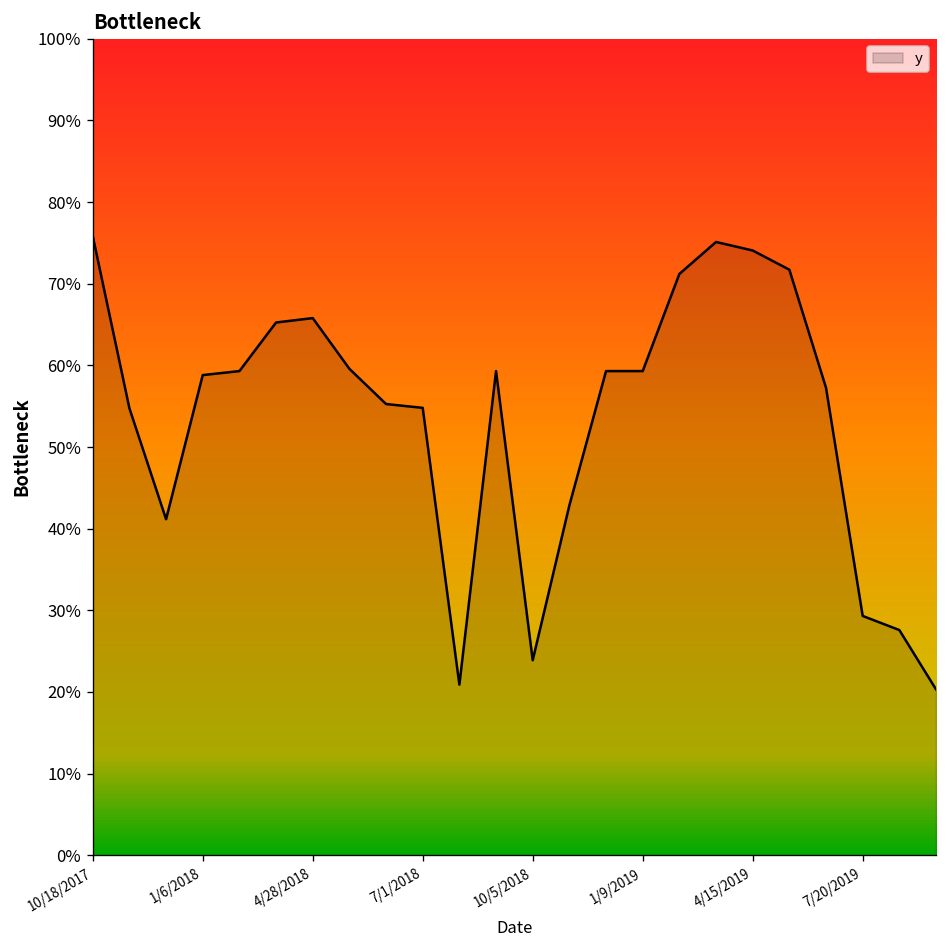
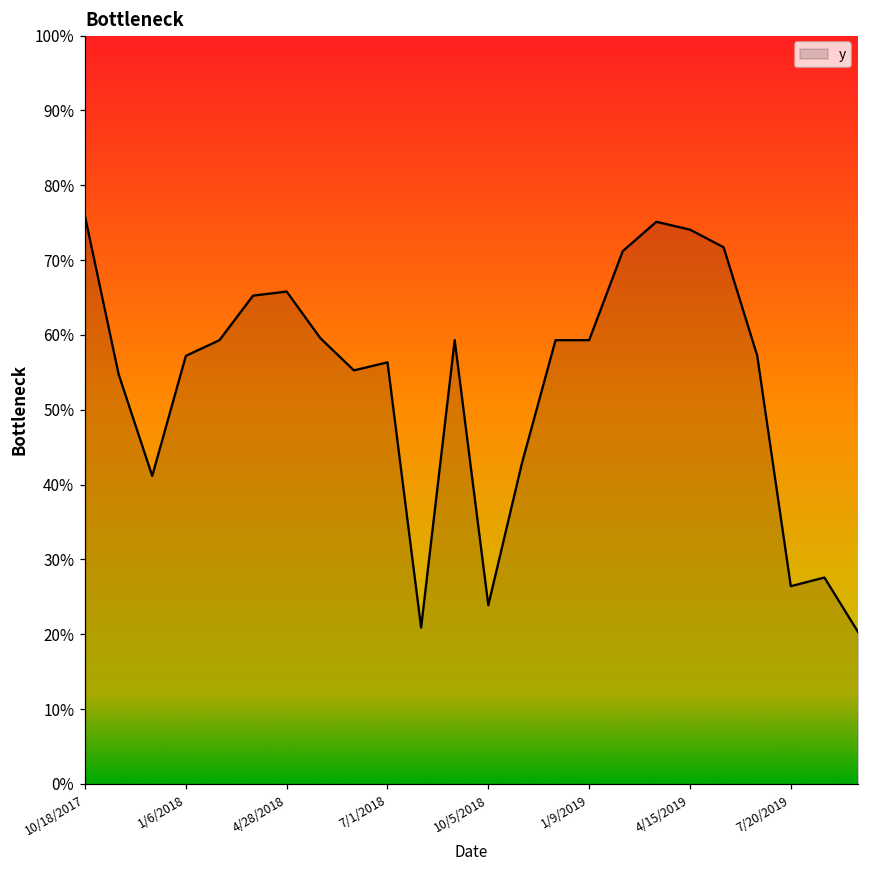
1/6/2018: 59% -> 57%
7/1/2018: 55% -> 56%
7/20/2019: 29% -> 26%
